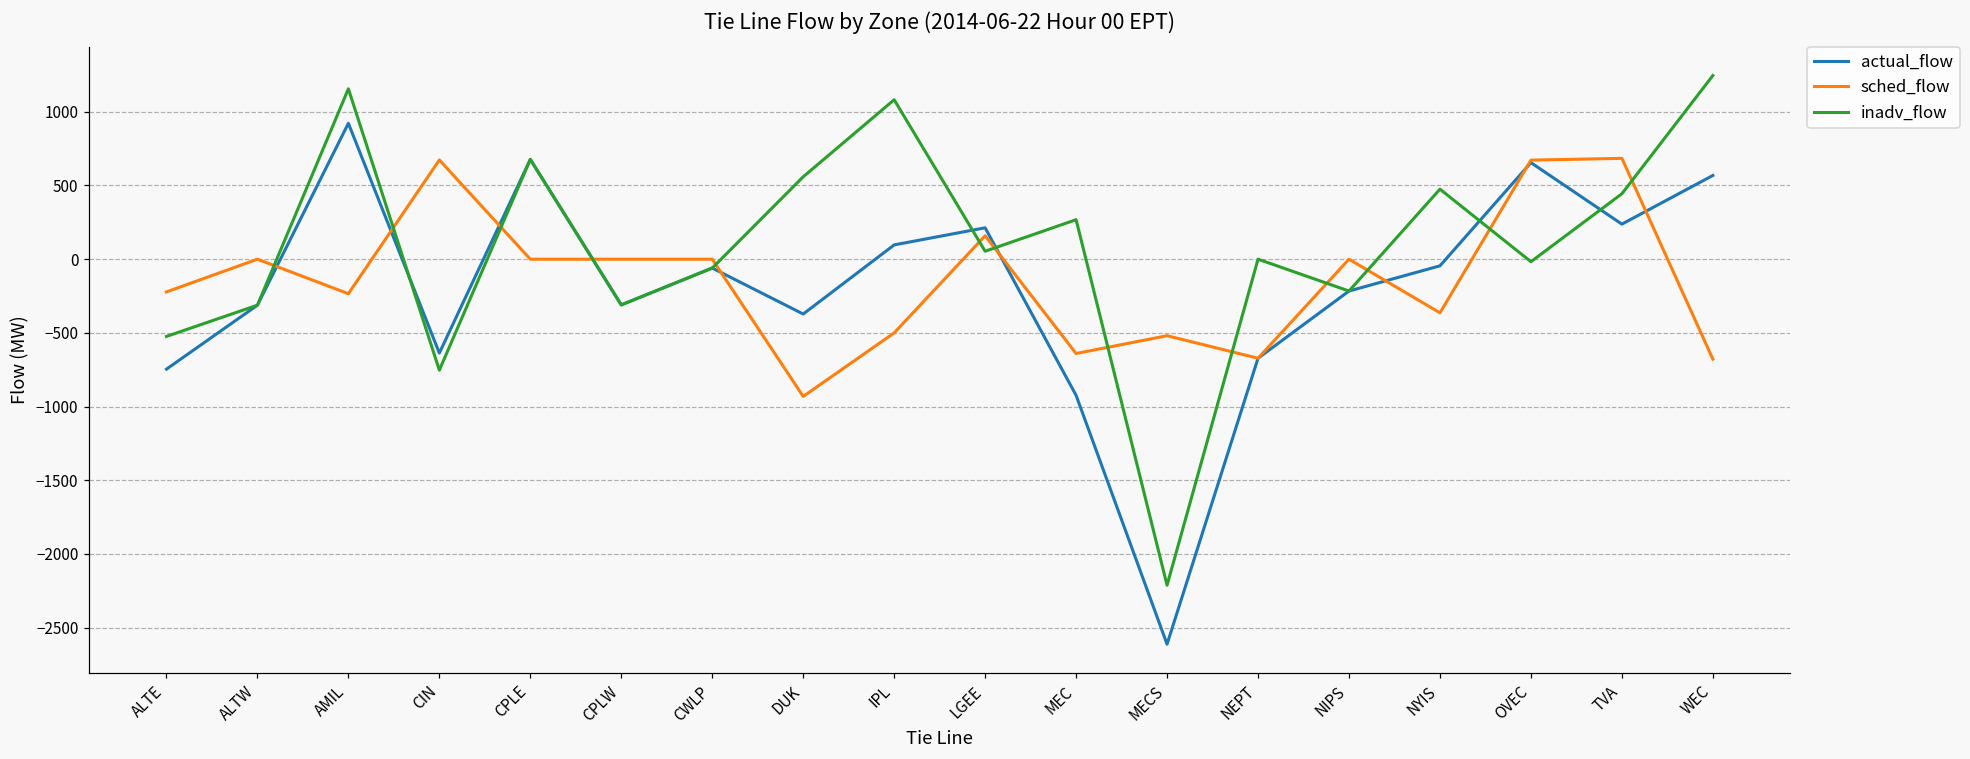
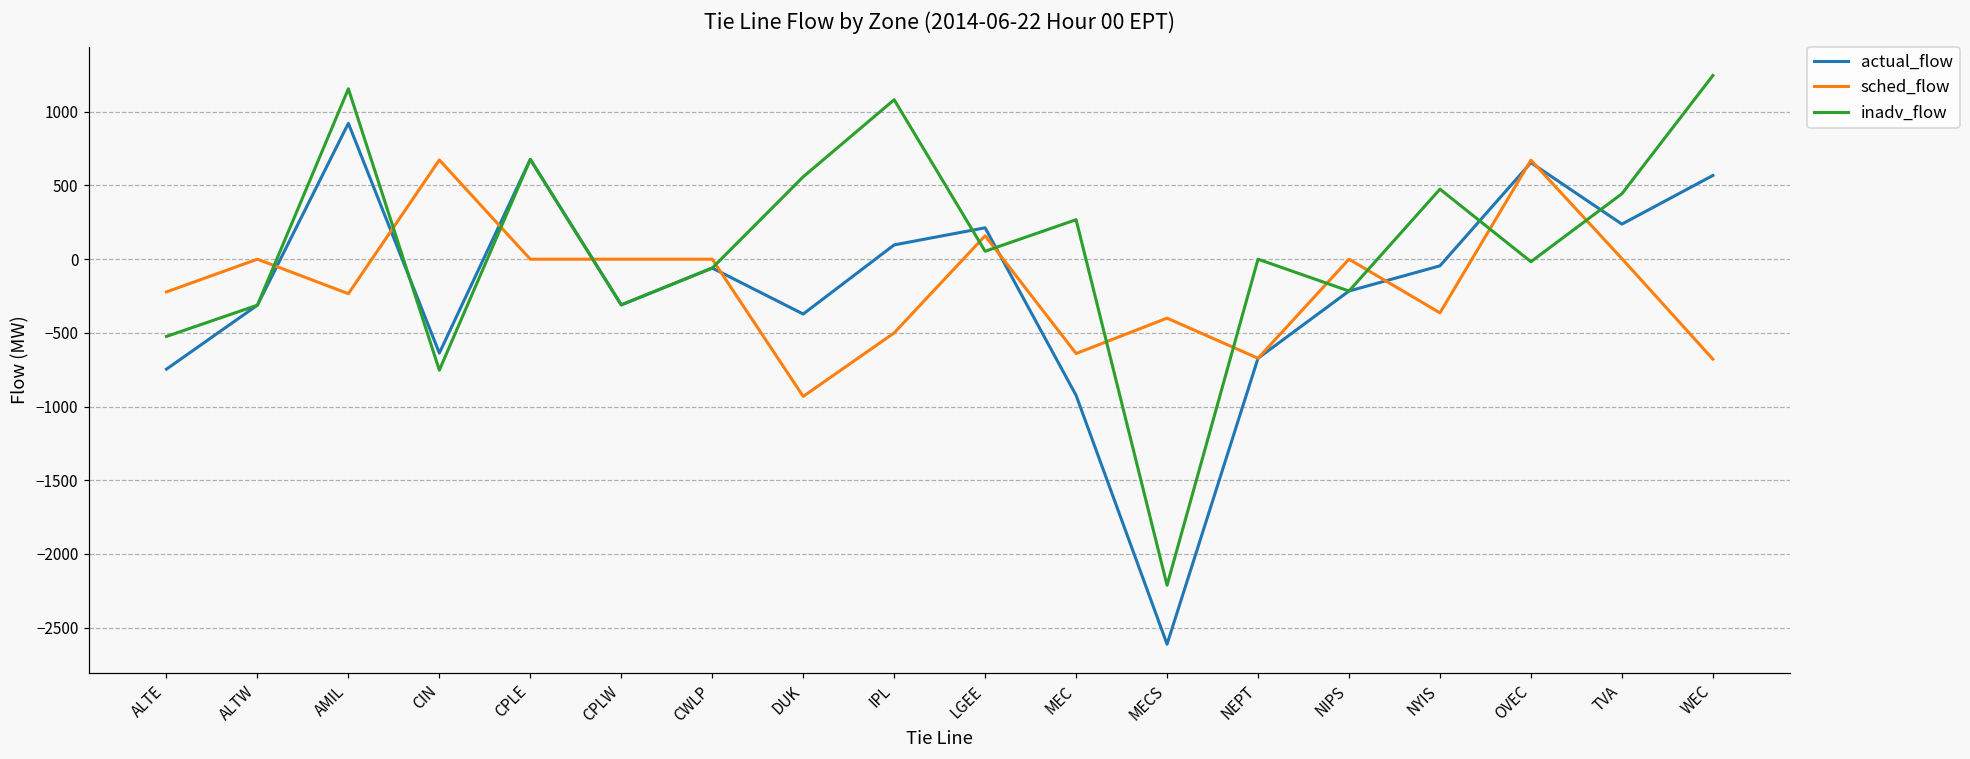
sched_flow, MECS: -520 -> -400
sched_flow, TVA: 680 -> 0
